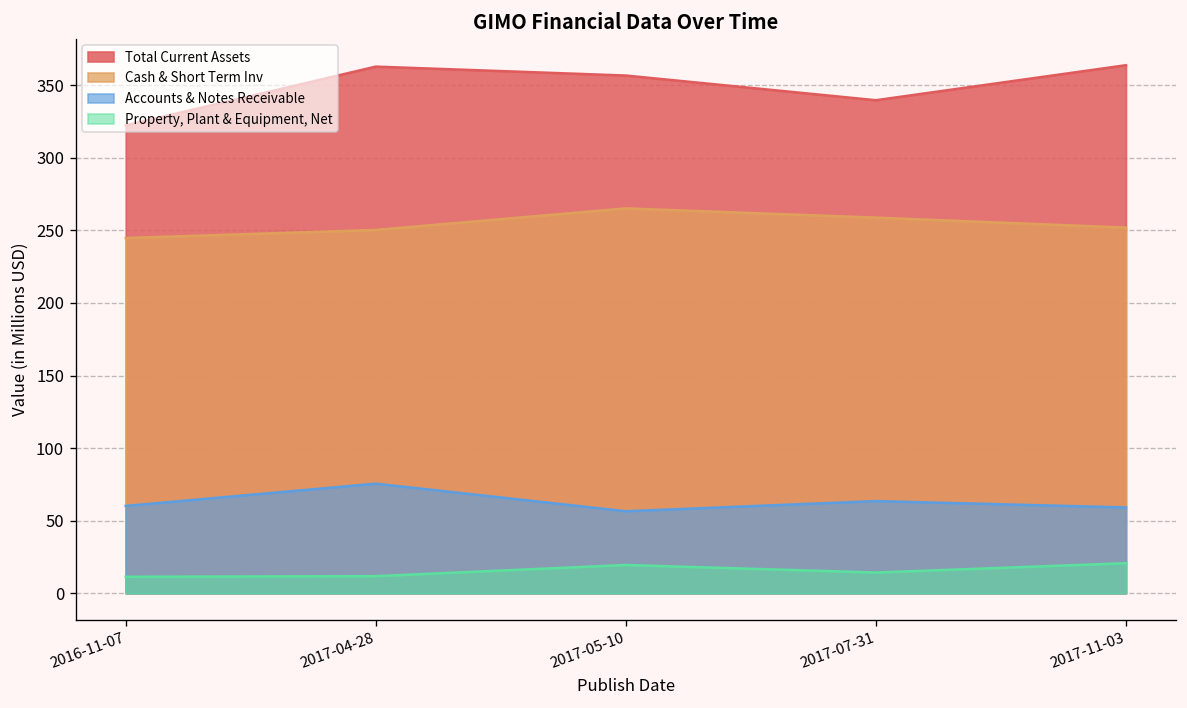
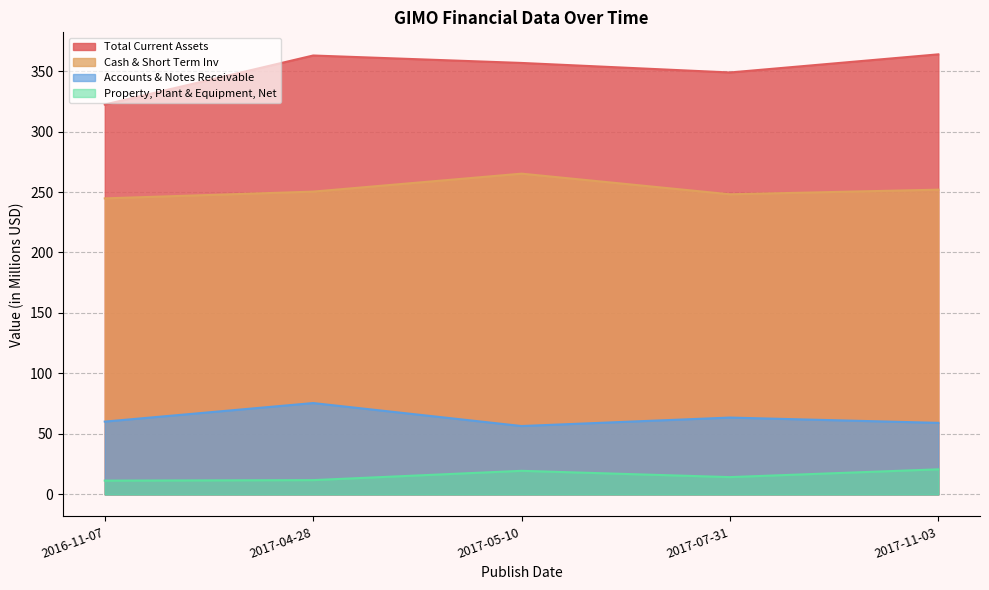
Total Current Assets, 2017-07-31: 340 -> 349
Cash & Short Term Inv, 2017-07-31: 259 -> 248
